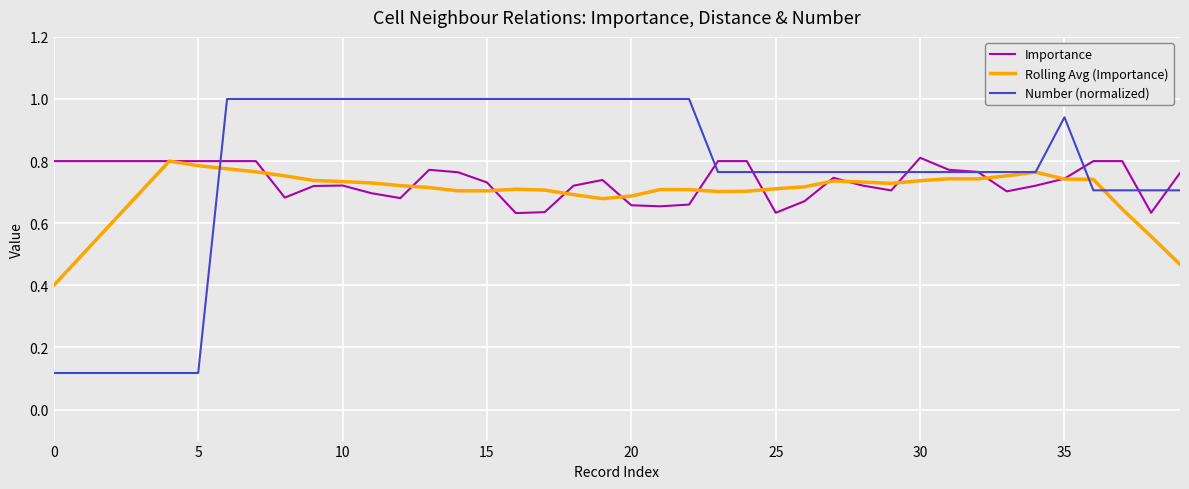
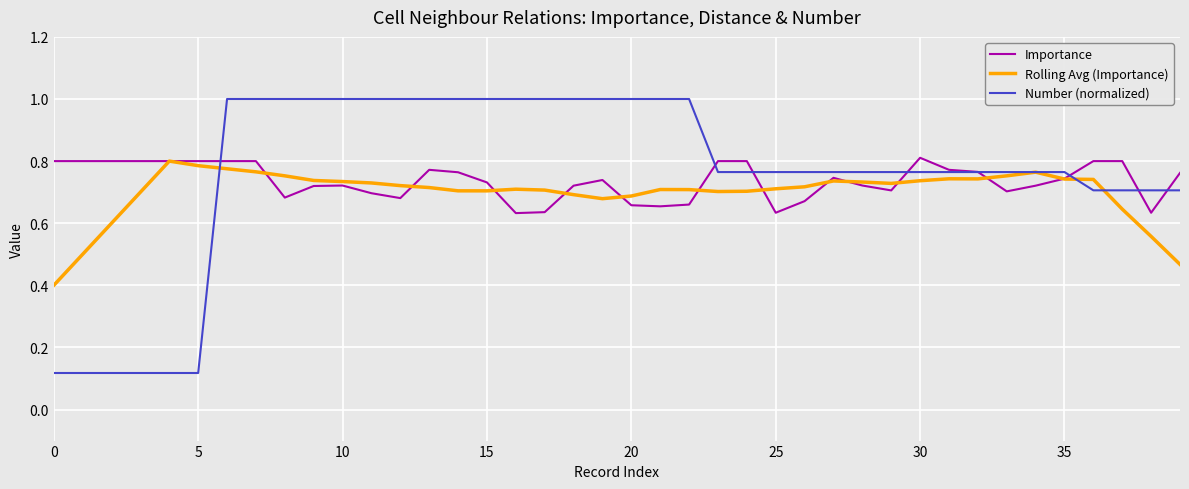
Number (normalized), 35: 0.94 -> 0.76
